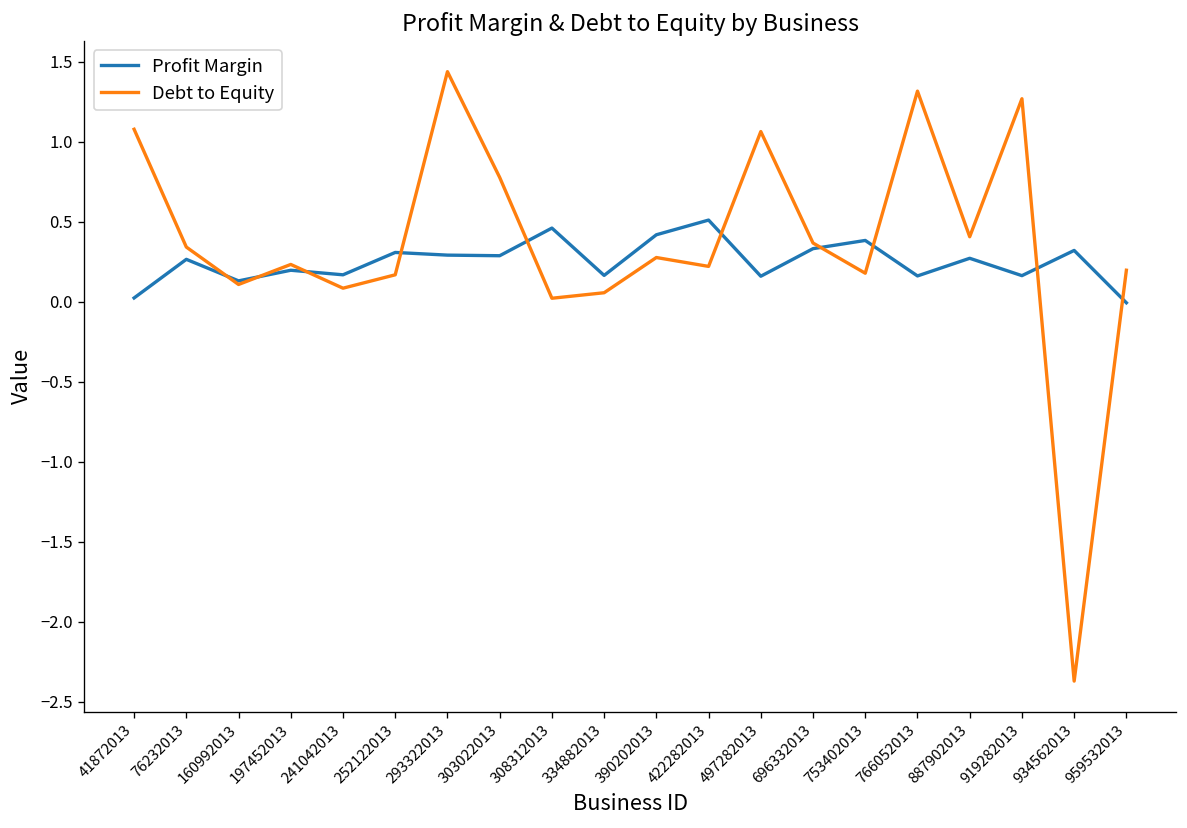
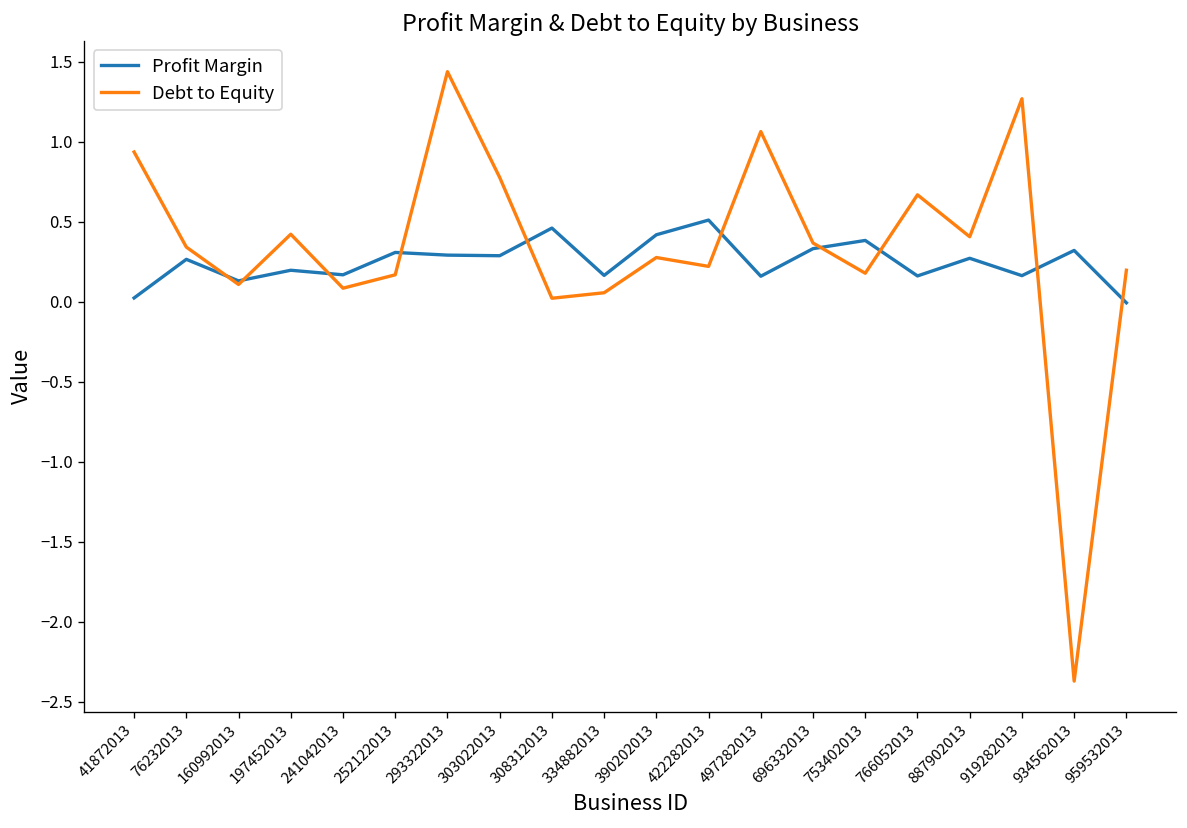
Debt to Equity, 41872013: 1.08 -> 0.94
Debt to Equity, 197452013: 0.23 -> 0.42
Debt to Equity, 766052013: 1.32 -> 0.67
